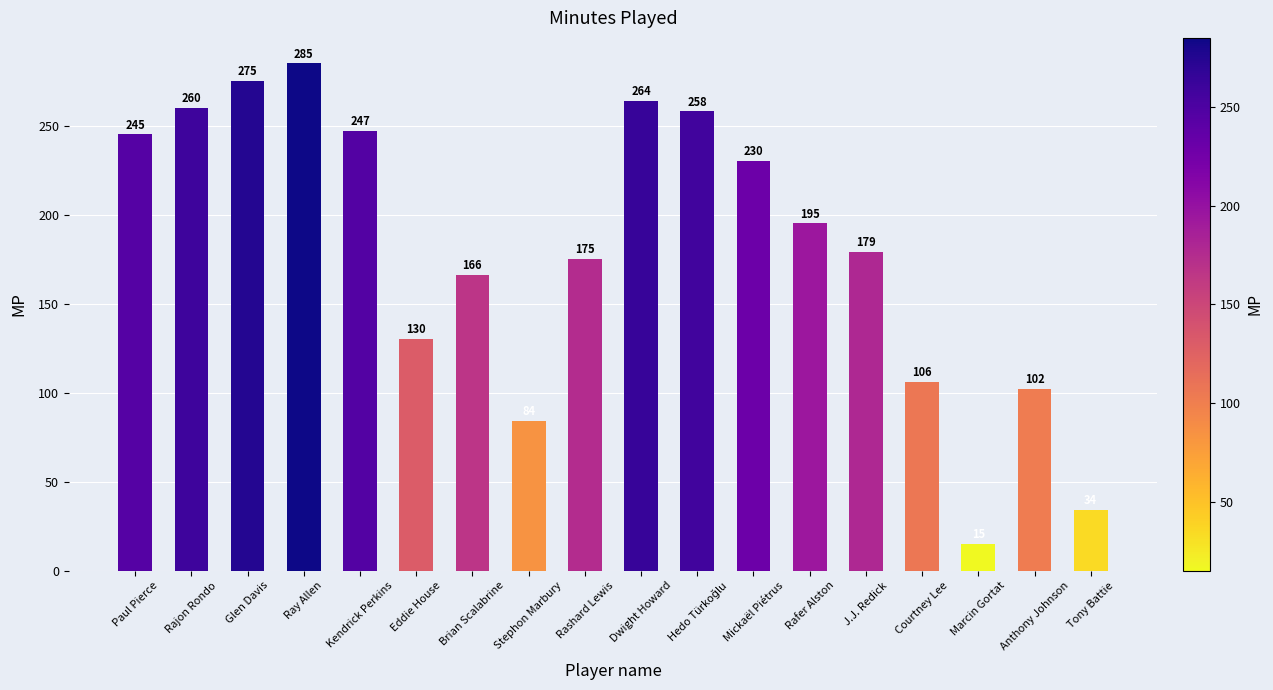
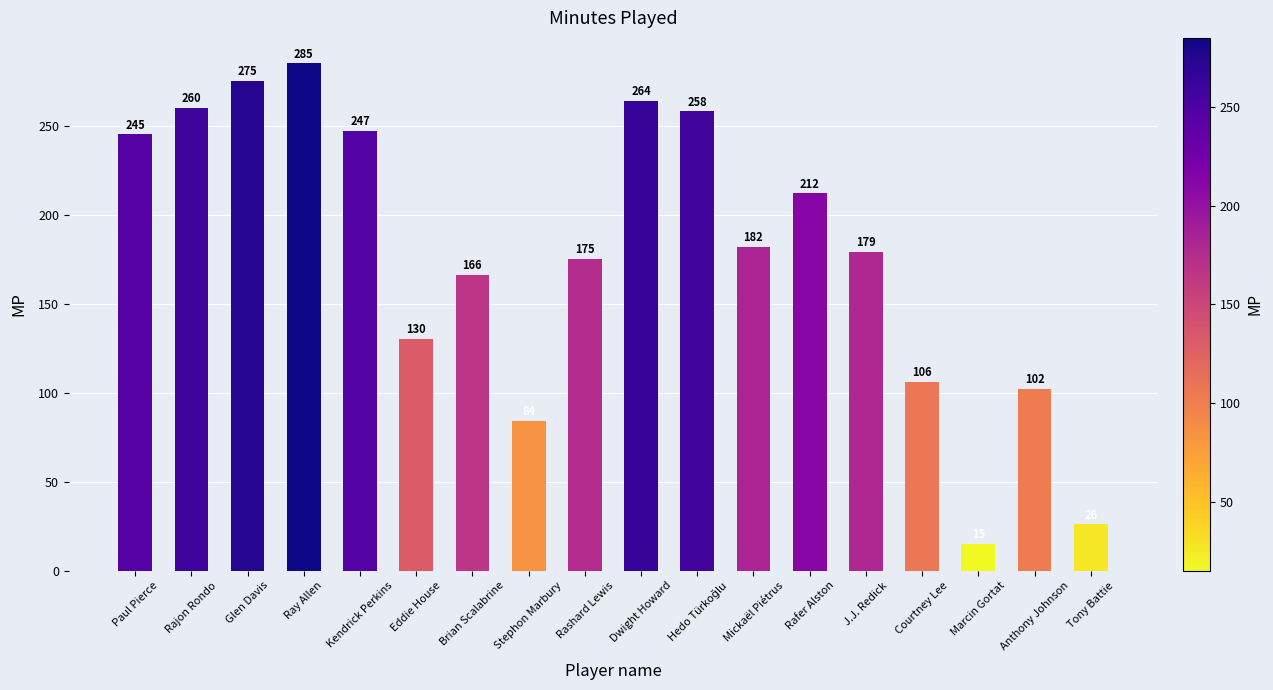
Mickaël Piétrus: 230 -> 182
Rafer Alston: 195 -> 212
Tony Battie: 34 -> 26
